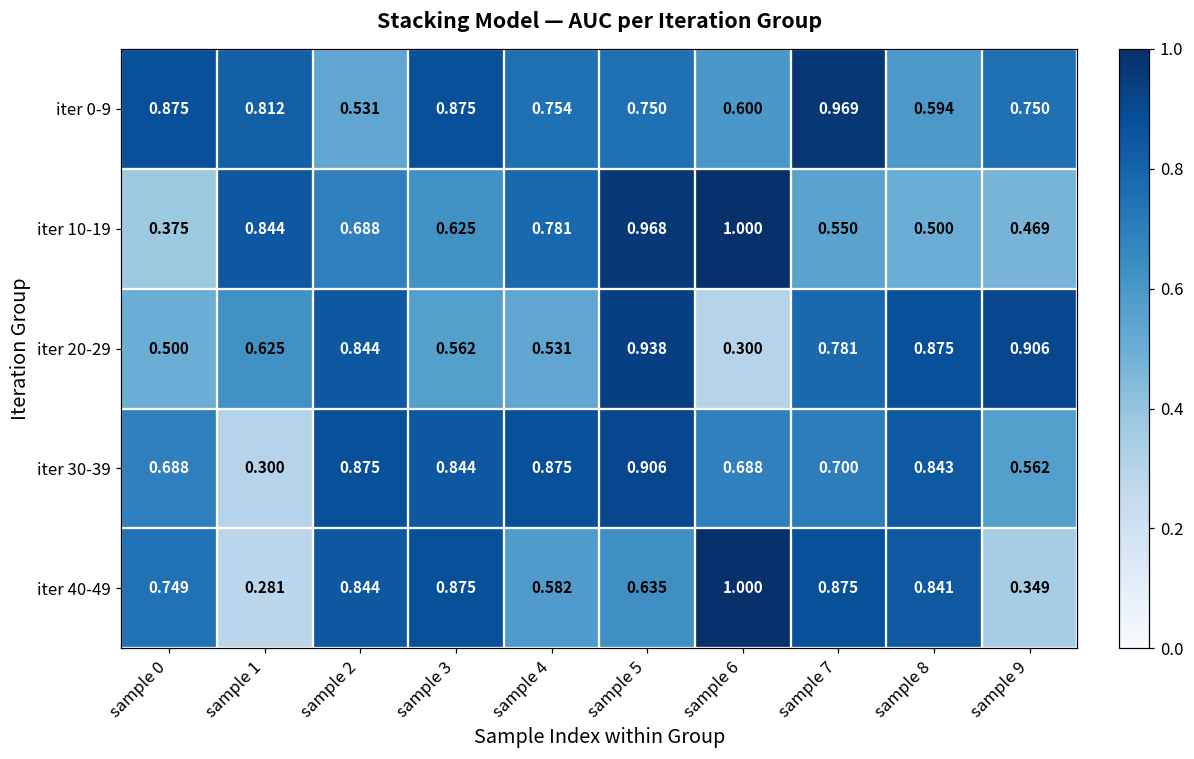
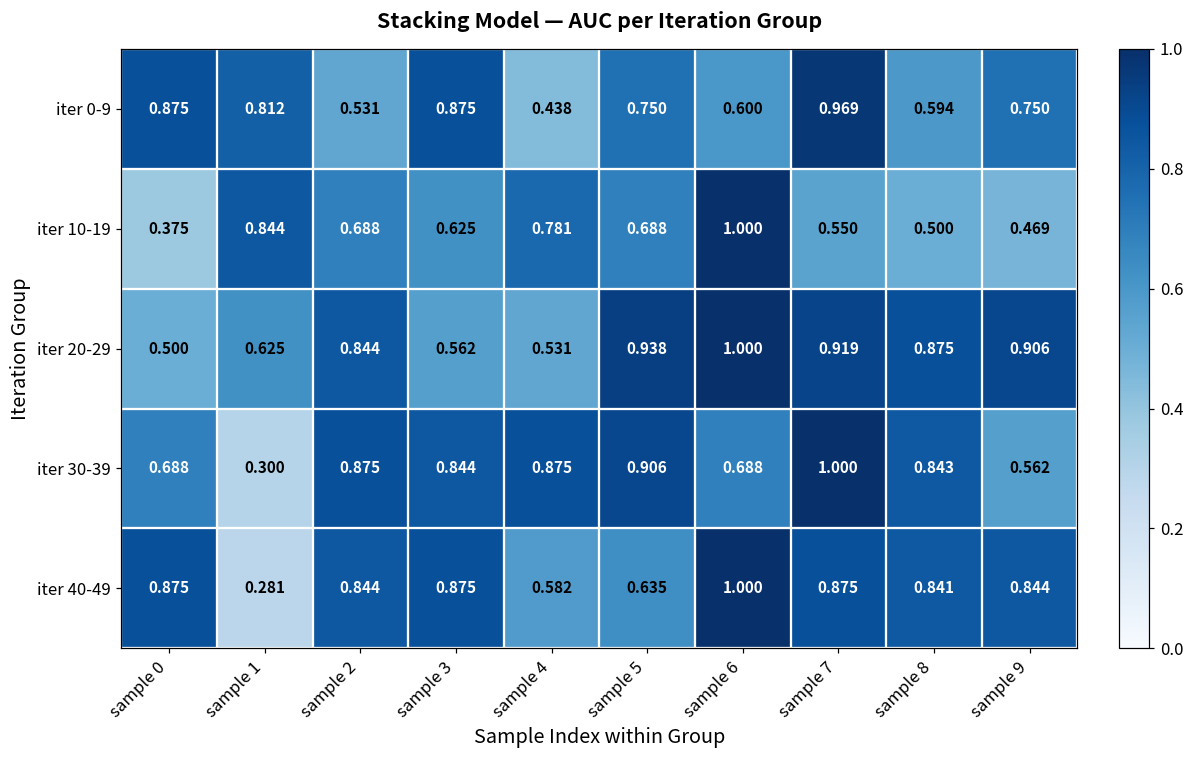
iter 0-9, sample 4: 0.754 -> 0.438
iter 10-19, sample 5: 0.968 -> 0.688
iter 20-29, sample 6: 0.300 -> 1.000
iter 20-29, sample 7: 0.781 -> 0.919
iter 30-39, sample 7: 0.700 -> 1.000
iter 40-49, sample 0: 0.749 -> 0.875
iter 40-49, sample 9: 0.349 -> 0.844
